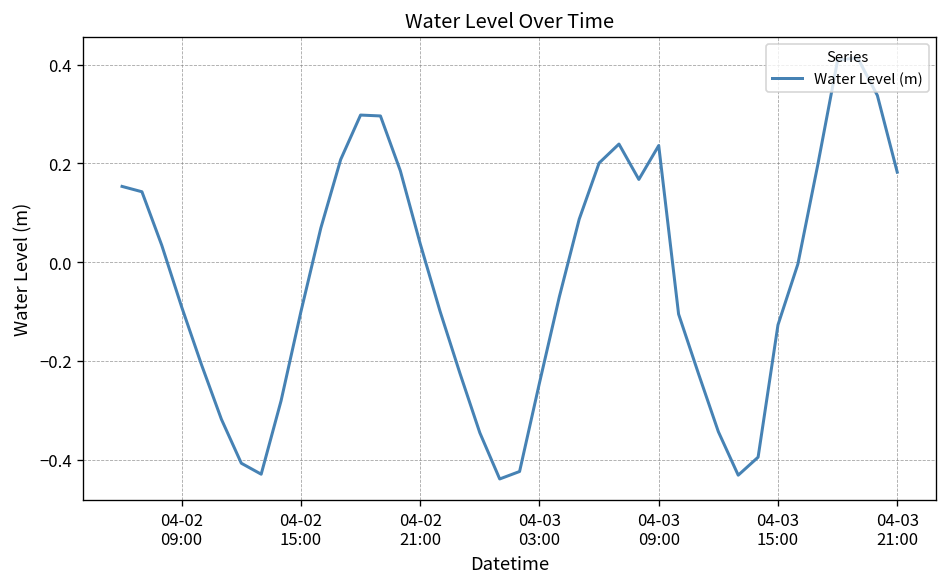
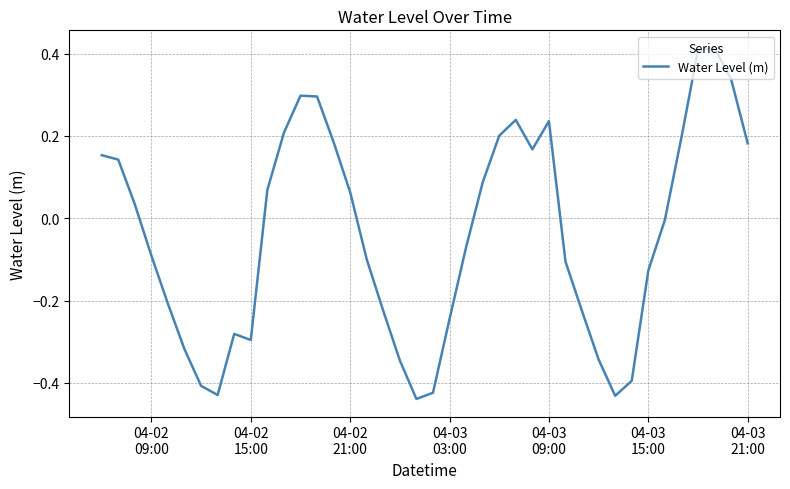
04-02 15:00: -0.10 -> -0.30
04-02 21:00: 0.04 -> 0.06
